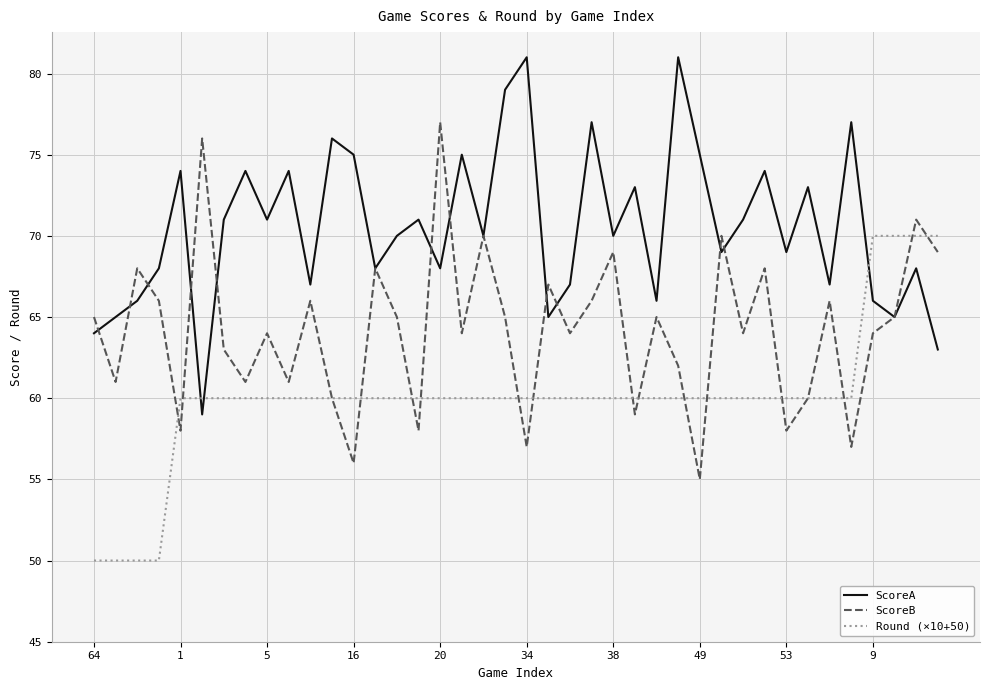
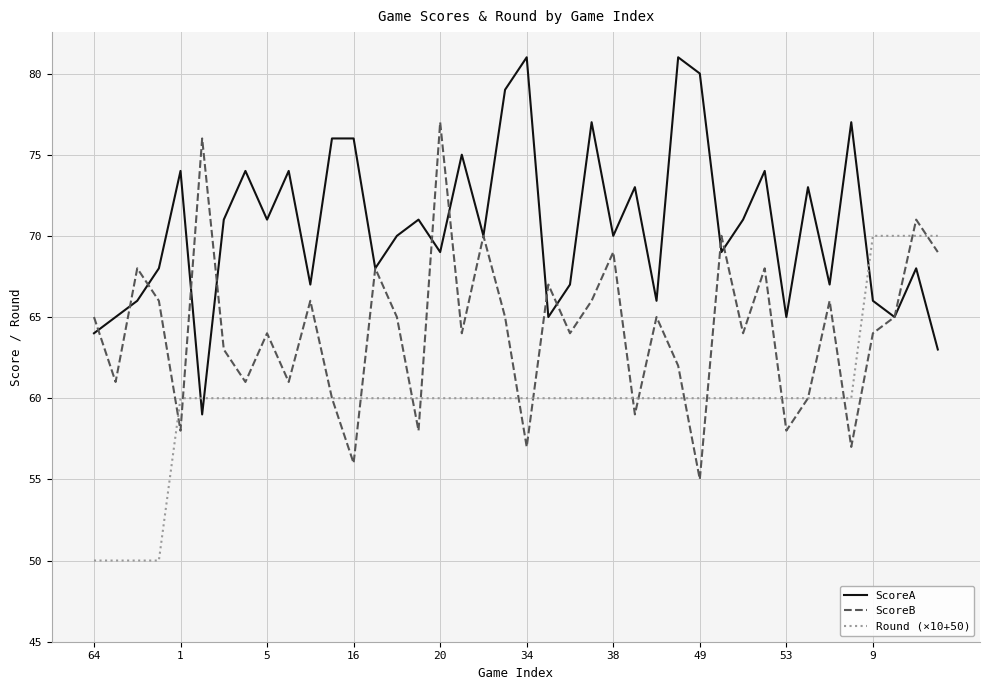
ScoreA, 16: 75 -> 76
ScoreA, 20: 68 -> 69
ScoreA, 49: 75 -> 80
ScoreA, 53: 69 -> 65
